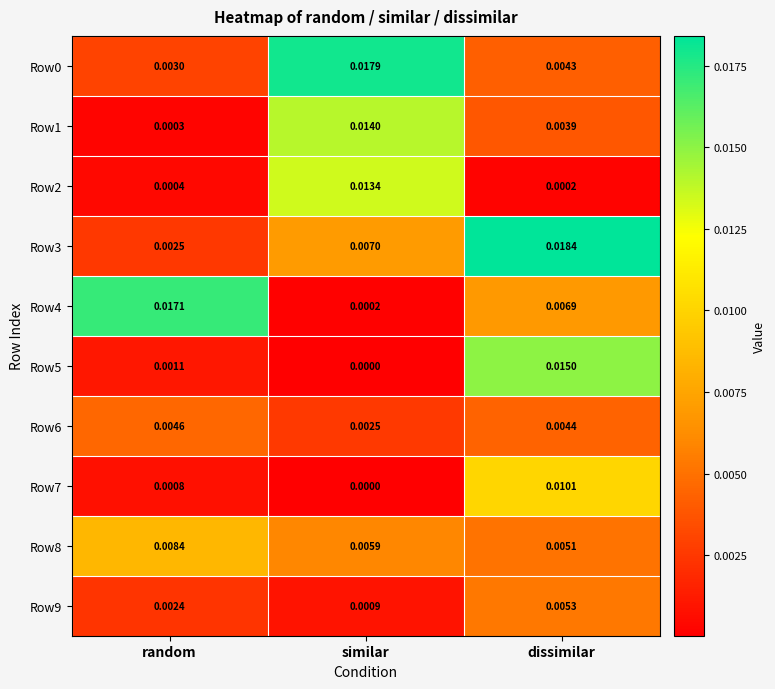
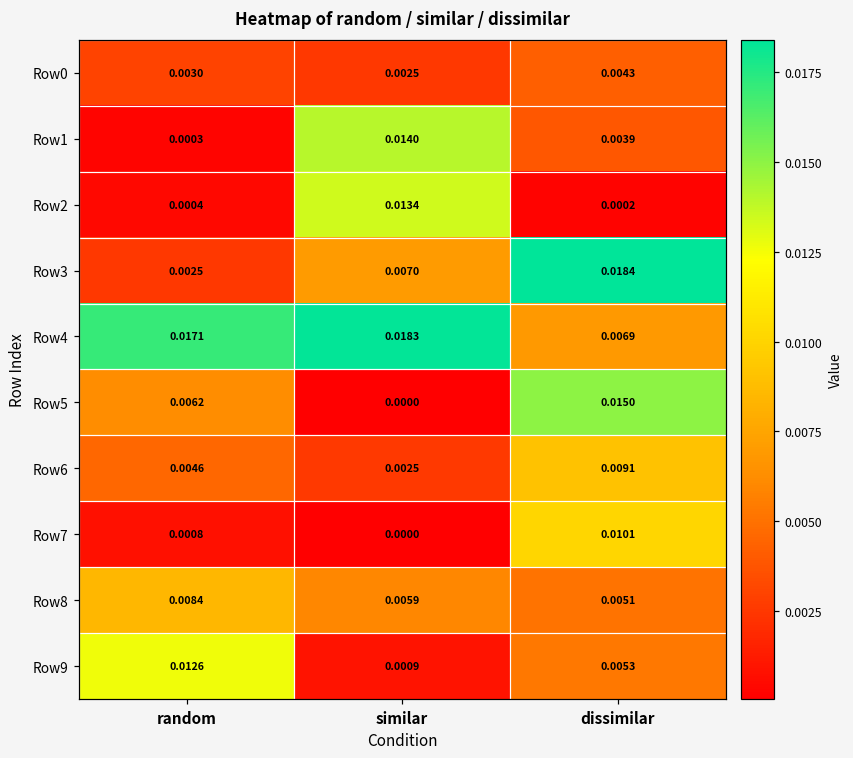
Row0, similar: 0.0179 -> 0.0025
Row4, similar: 0.0002 -> 0.0183
Row5, random: 0.0011 -> 0.0062
Row6, dissimilar: 0.0044 -> 0.0091
Row9, random: 0.0024 -> 0.0126
